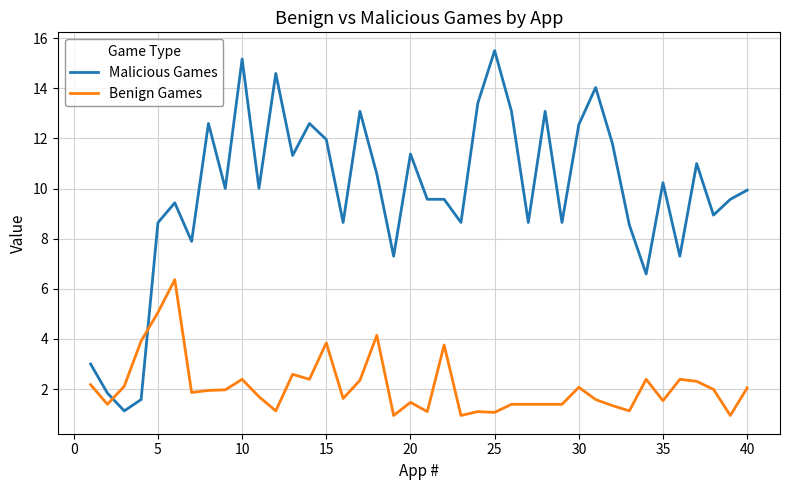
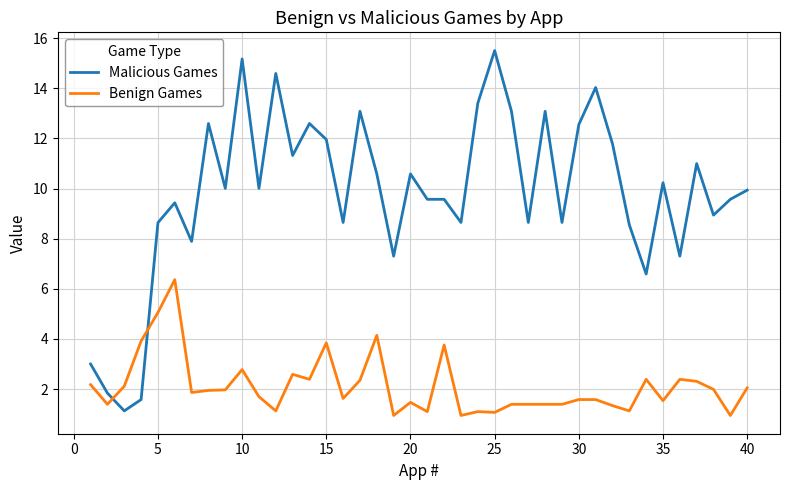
Benign Games, 10: 2.4 -> 2.8
Malicious Games, 20: 11.4 -> 10.6
Benign Games, 30: 2.1 -> 1.6
